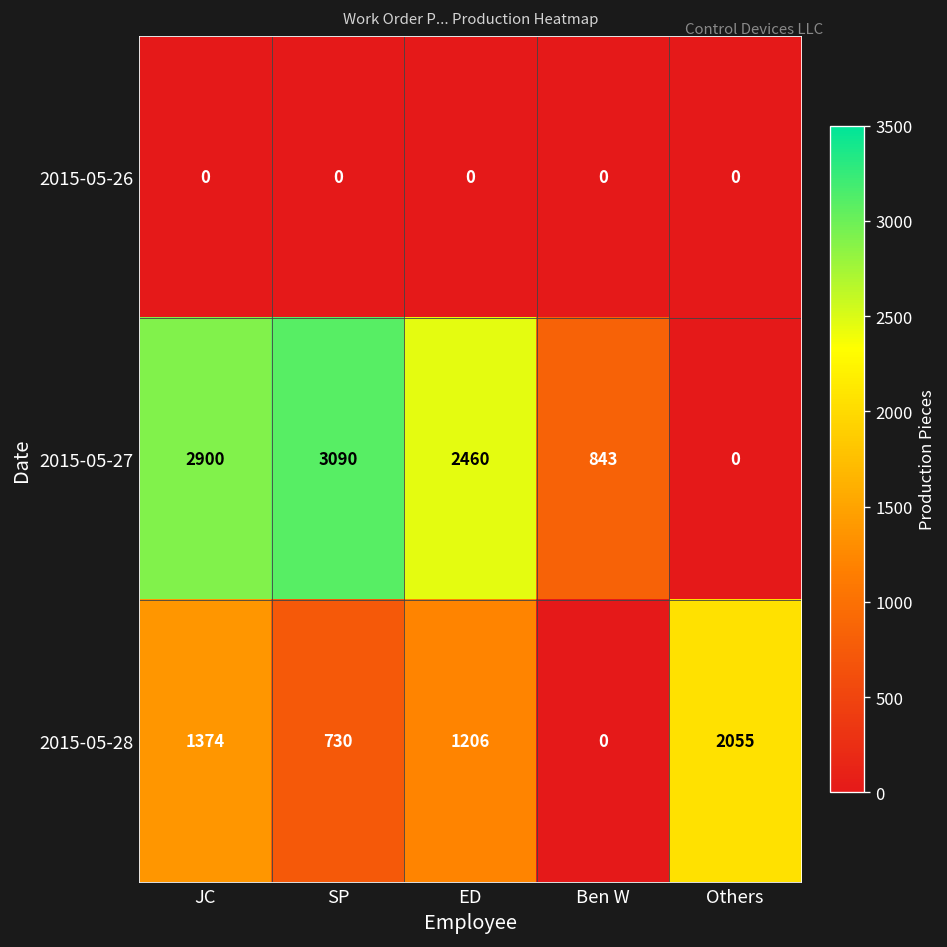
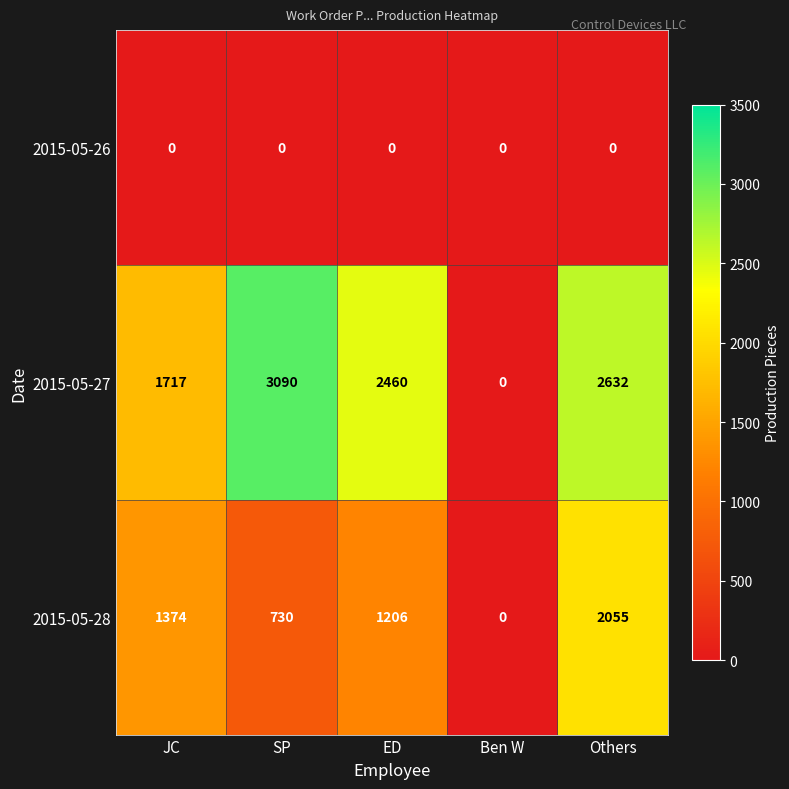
2015-05-27, JC: 2900 -> 1717
2015-05-27, Ben W: 843 -> 0
2015-05-27, Others: 0 -> 2632
